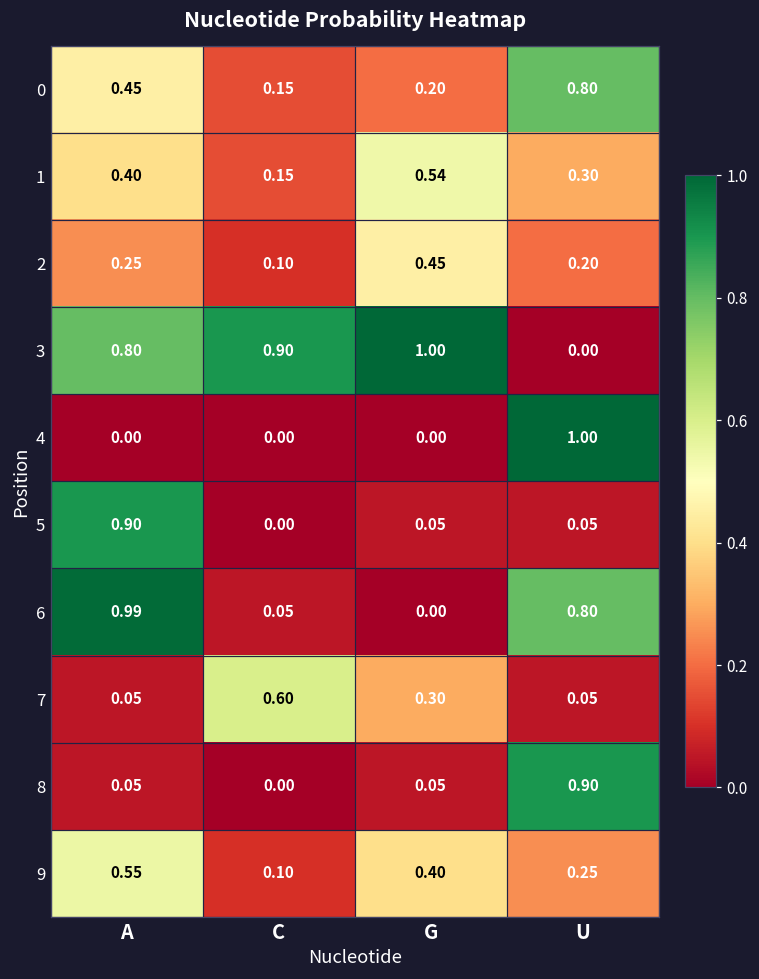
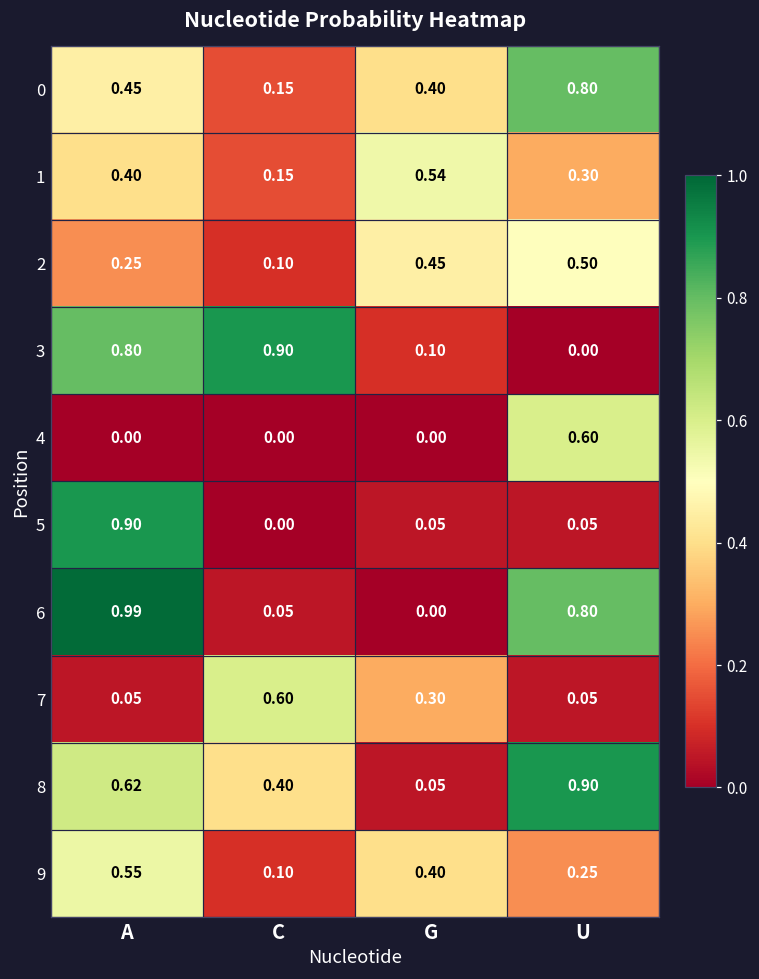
0, G: 0.20 -> 0.40
2, U: 0.20 -> 0.50
3, G: 1.00 -> 0.10
4, U: 1.00 -> 0.60
8, A: 0.05 -> 0.62
8, C: 0.00 -> 0.40
